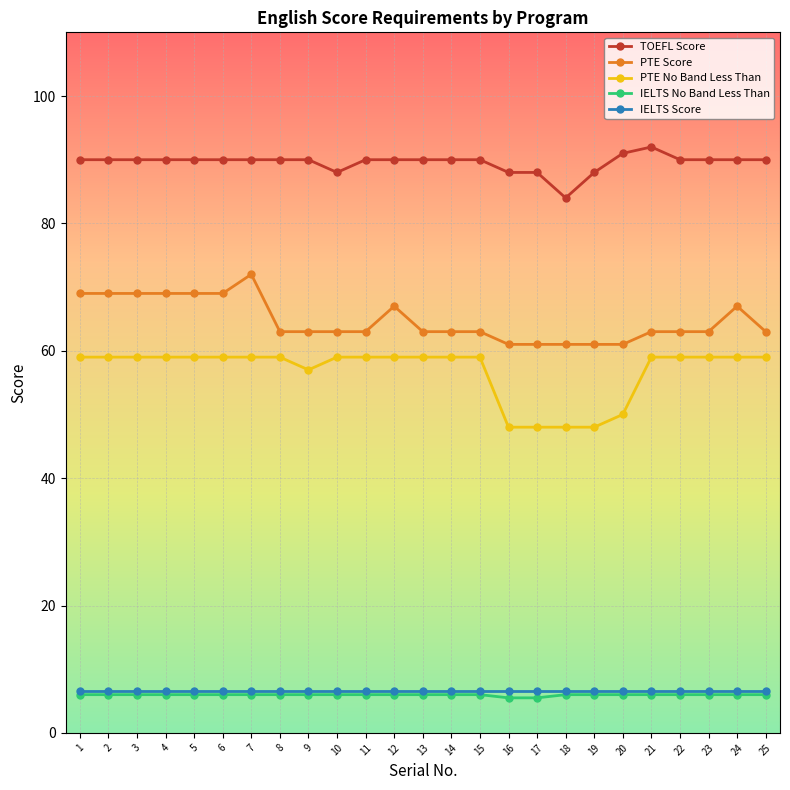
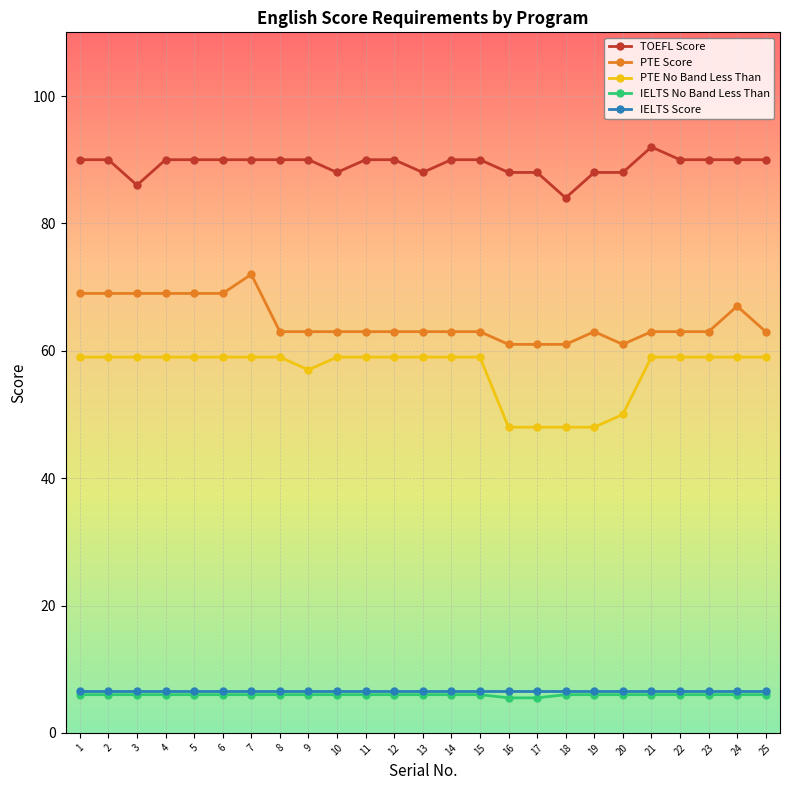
TOEFL Score, 3: 90 -> 86
PTE Score, 12: 67 -> 63
TOEFL Score, 13: 90 -> 88
PTE Score, 19: 61 -> 63
TOEFL Score, 20: 91 -> 88
